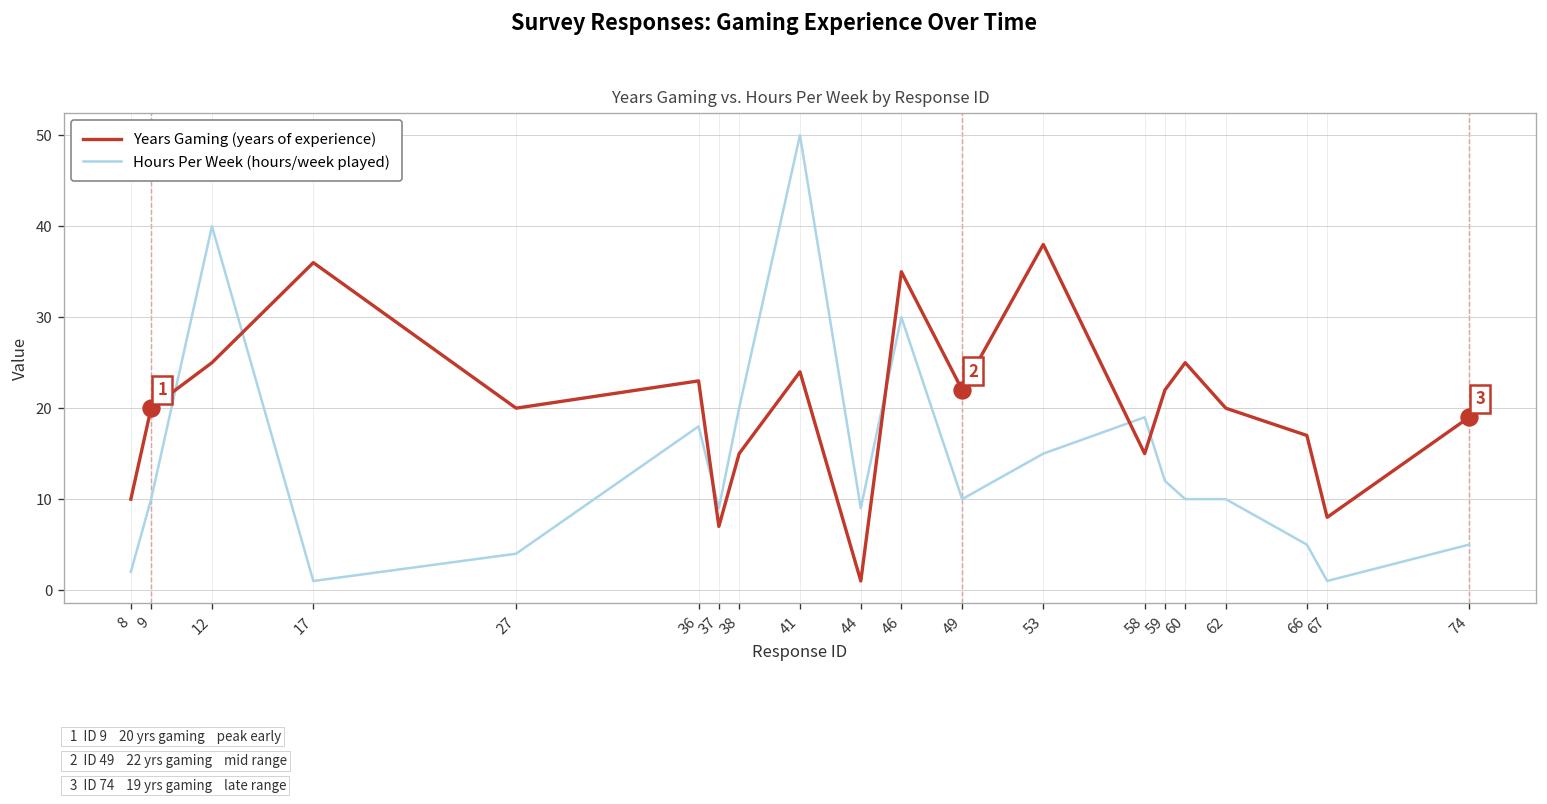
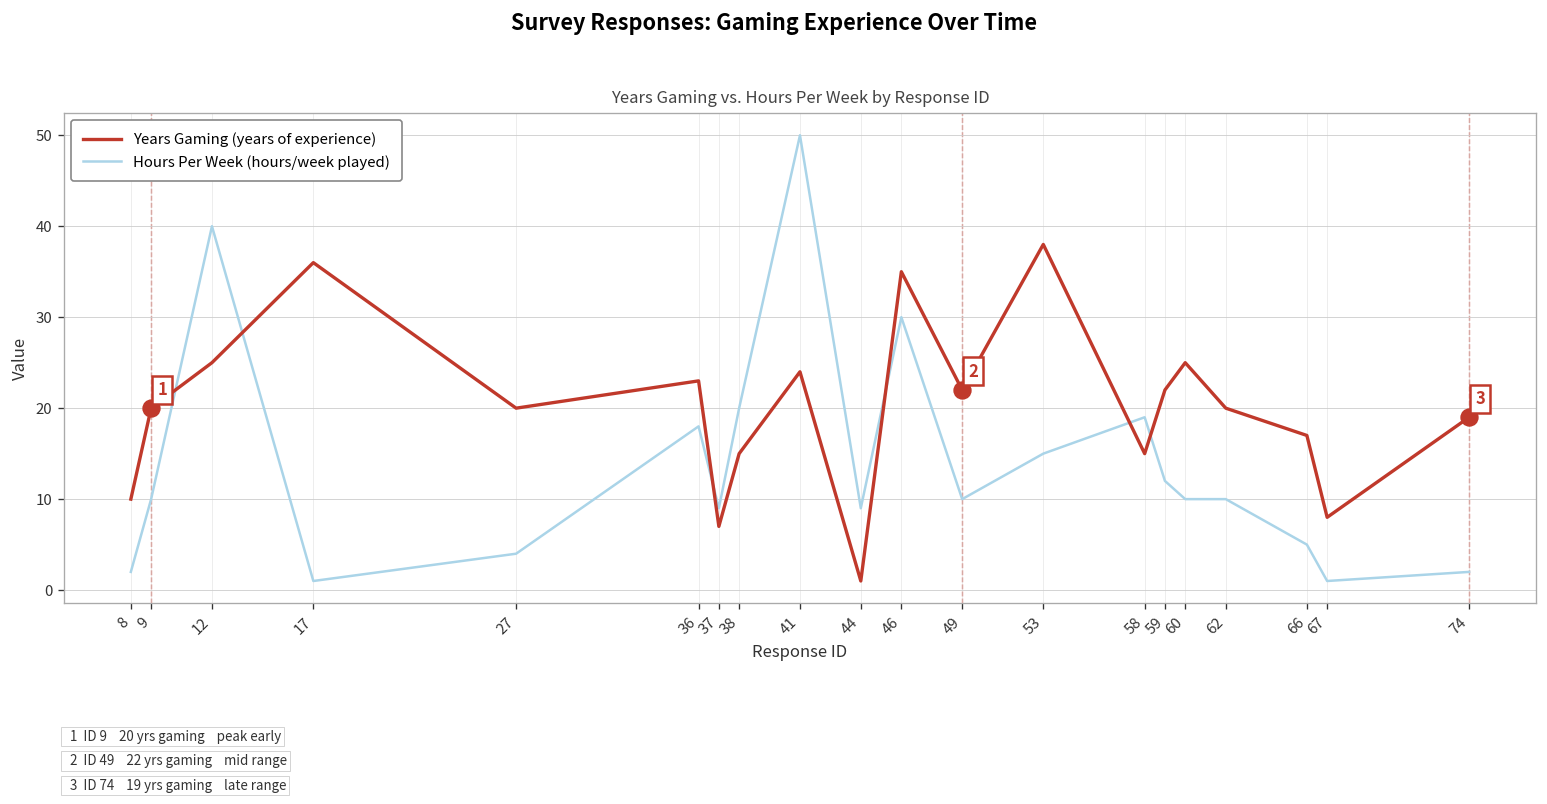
Hours Per Week (hours/week played), 74: 5 -> 2
